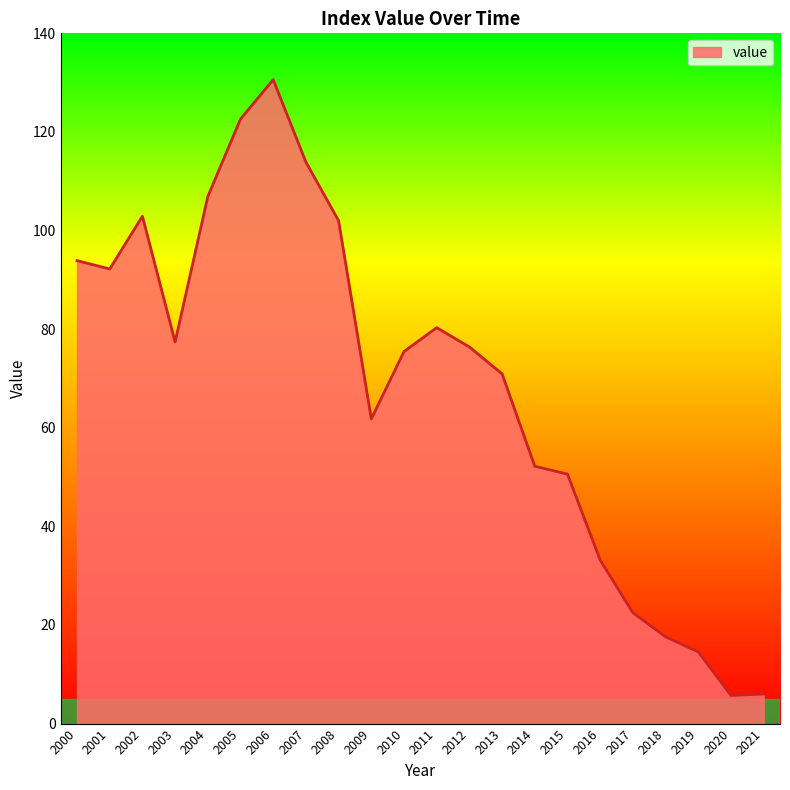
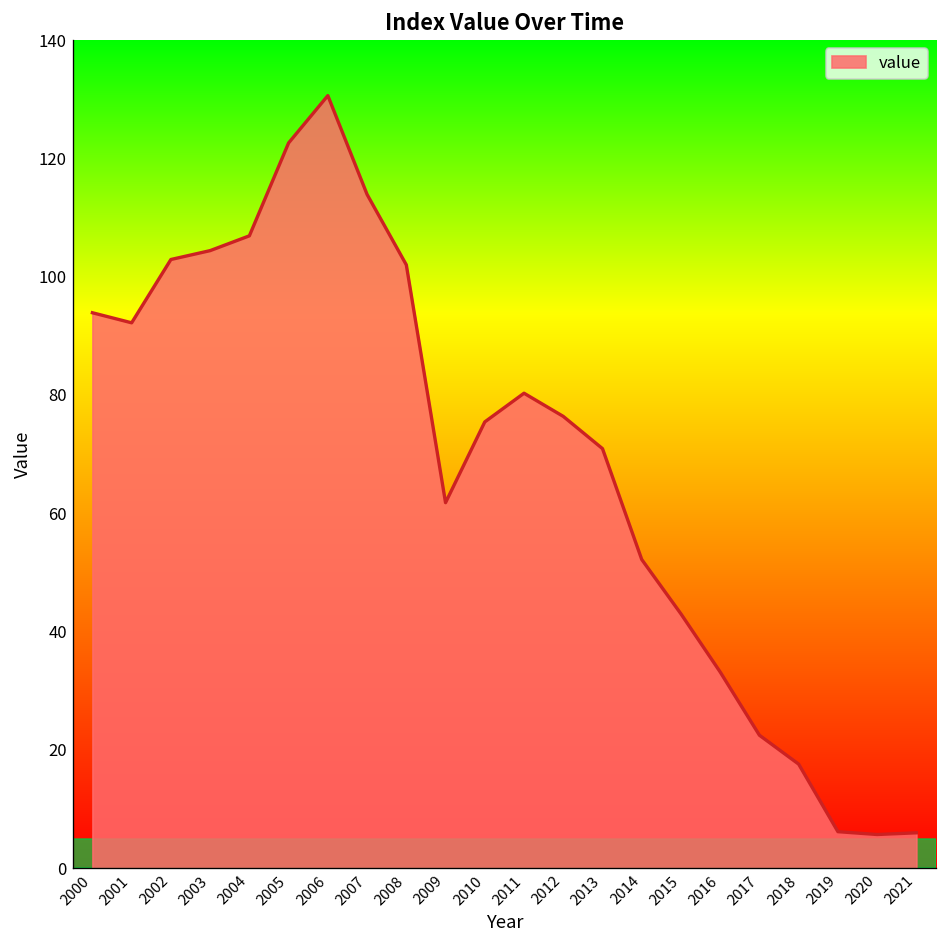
2003: 77 -> 104
2015: 51 -> 43
2019: 15 -> 6
